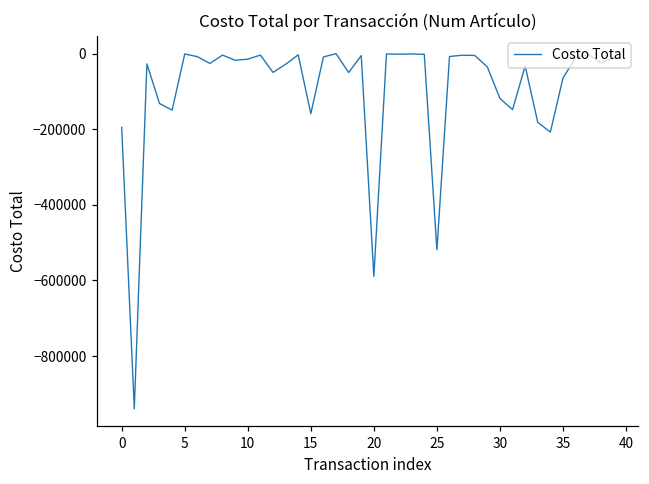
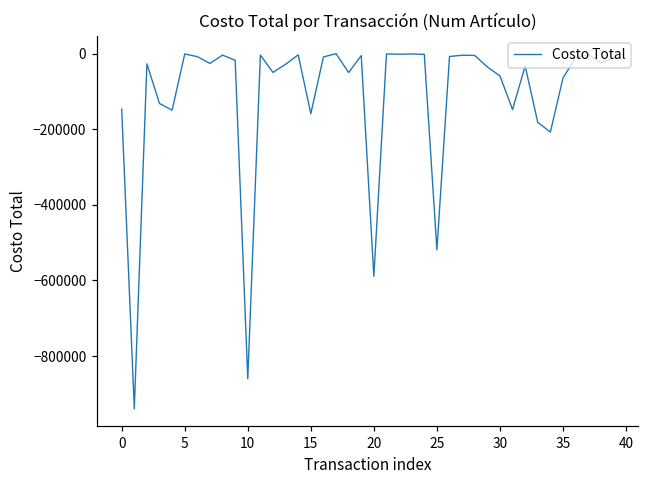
0: -200000 -> -150000
10: -10000 -> -860000
30: -120000 -> -60000
